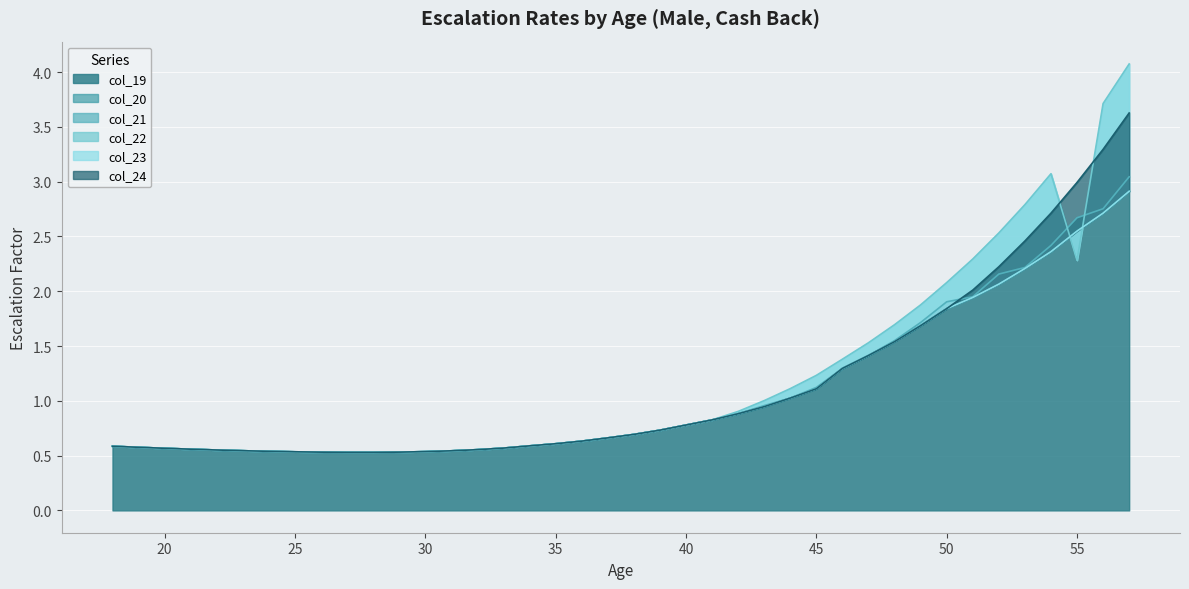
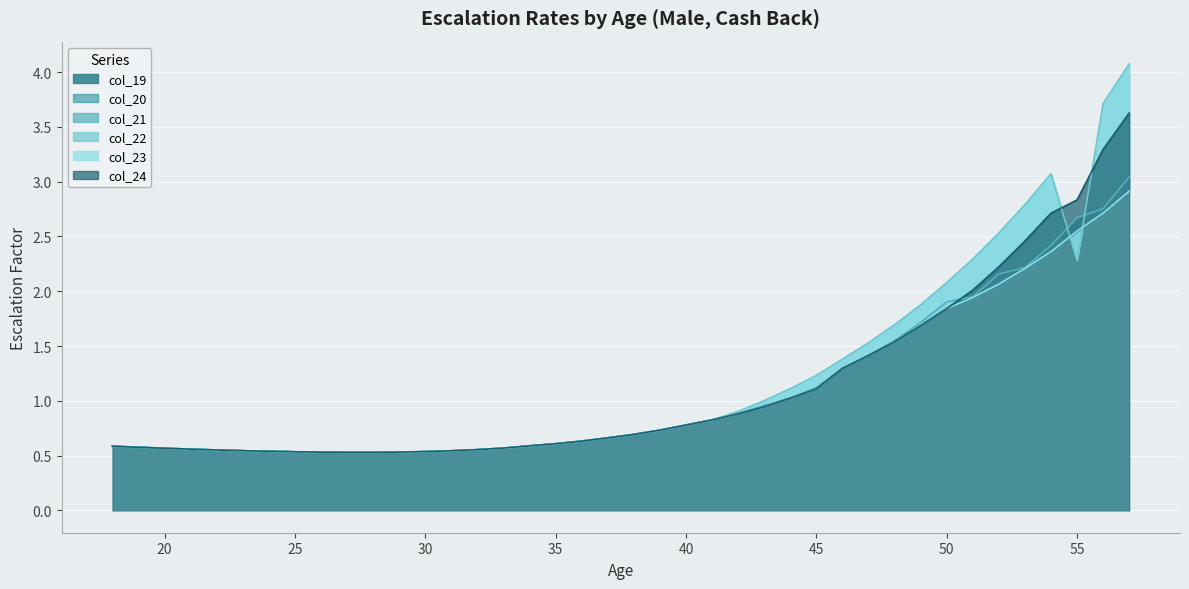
col_24, 55: 2.99 -> 2.83
